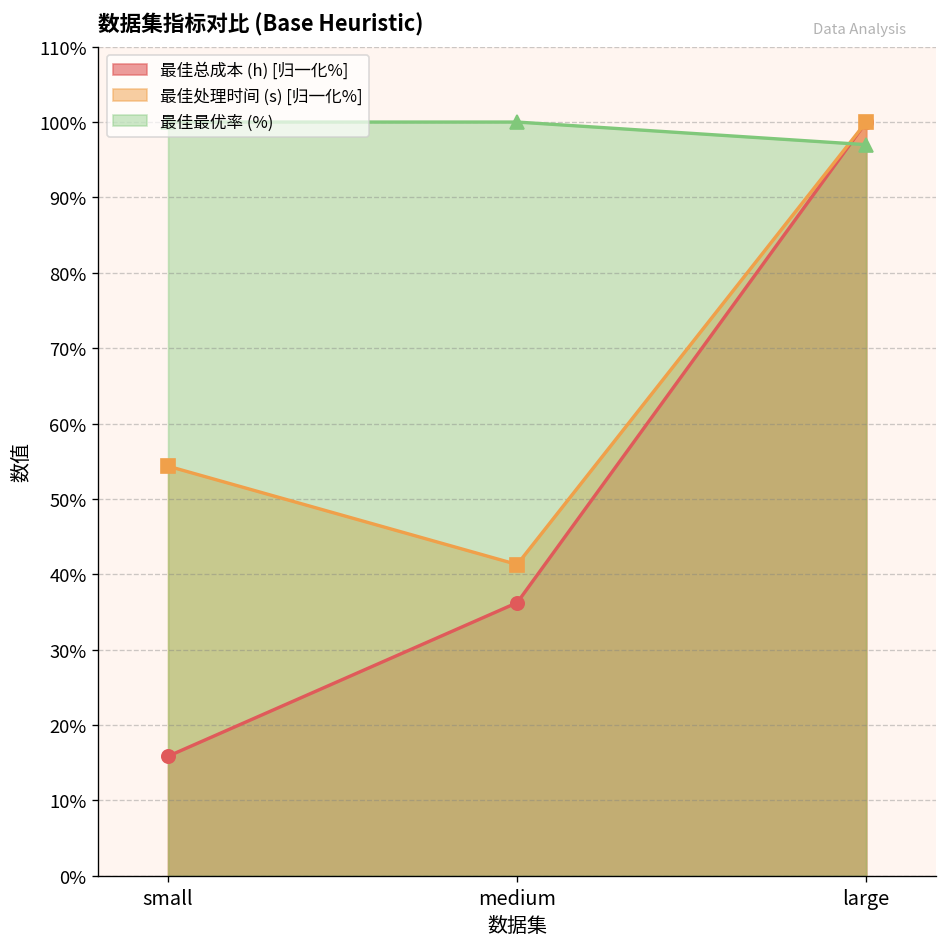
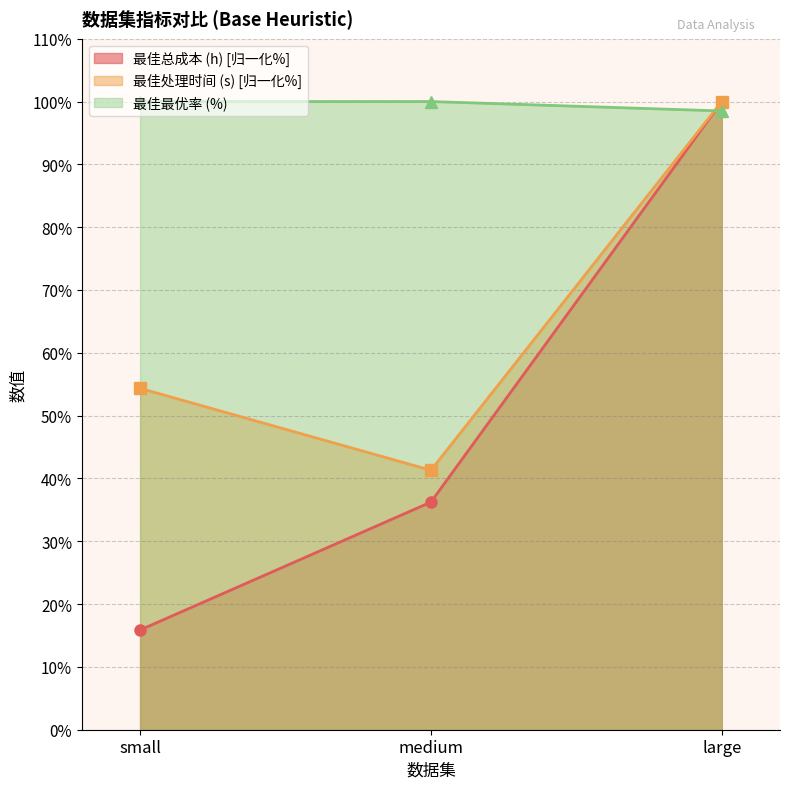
最佳最优率 (%), large: 97% -> 99%
